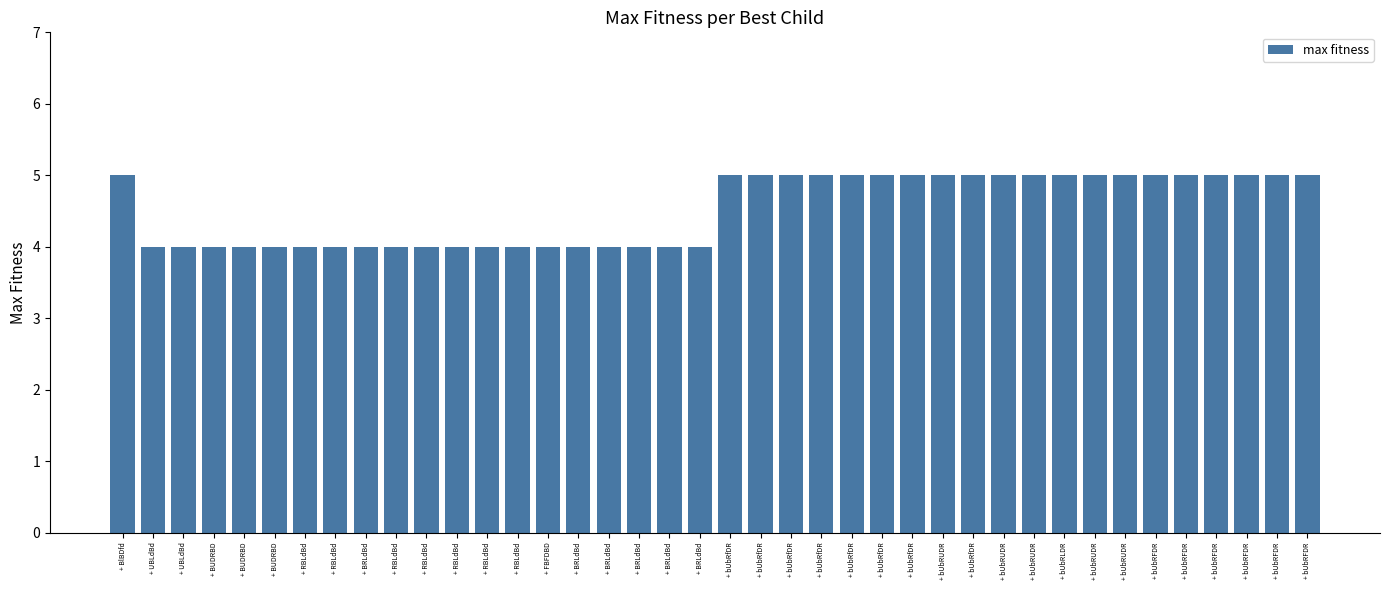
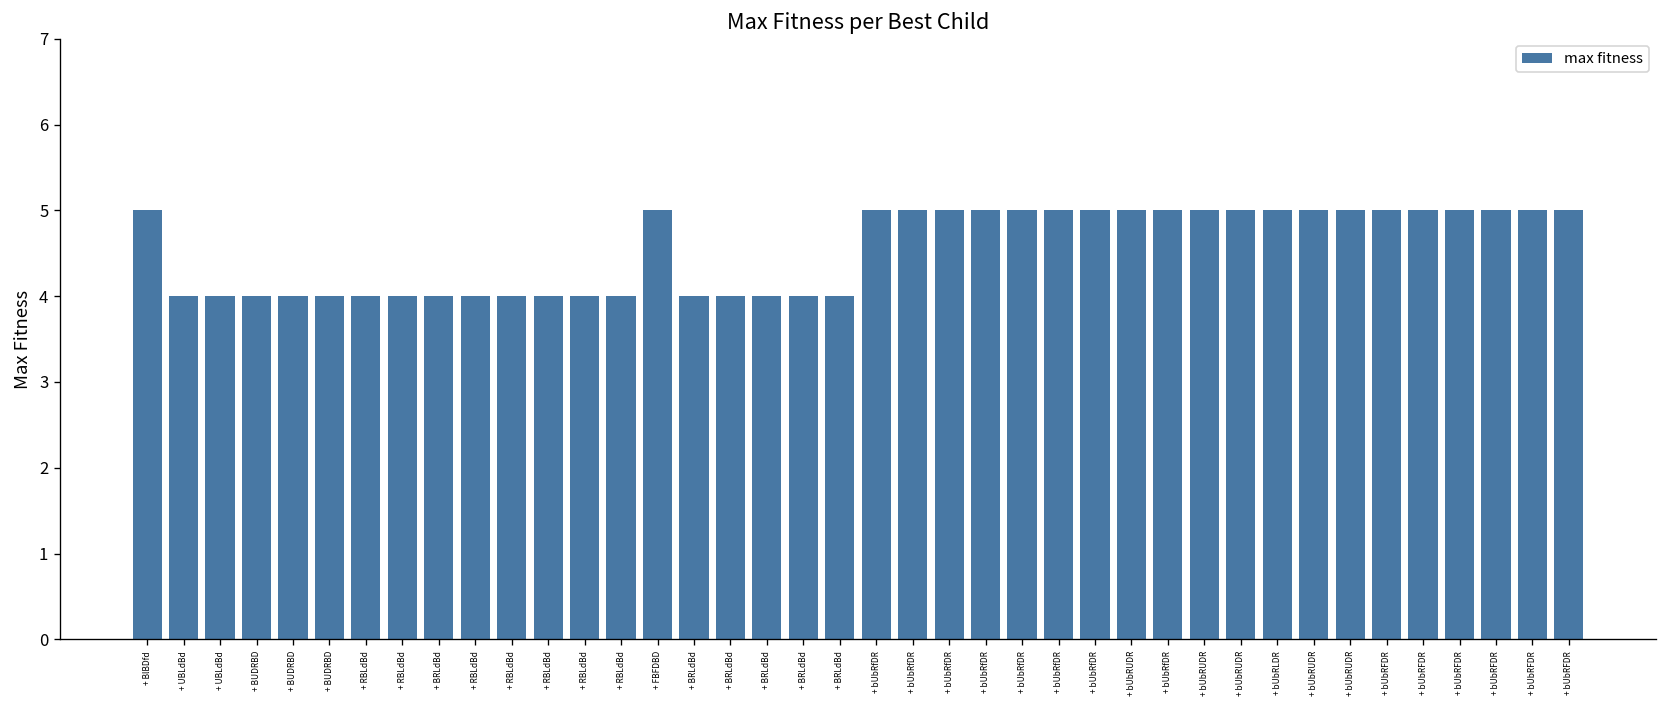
+ FBFDBD: 4 -> 5
